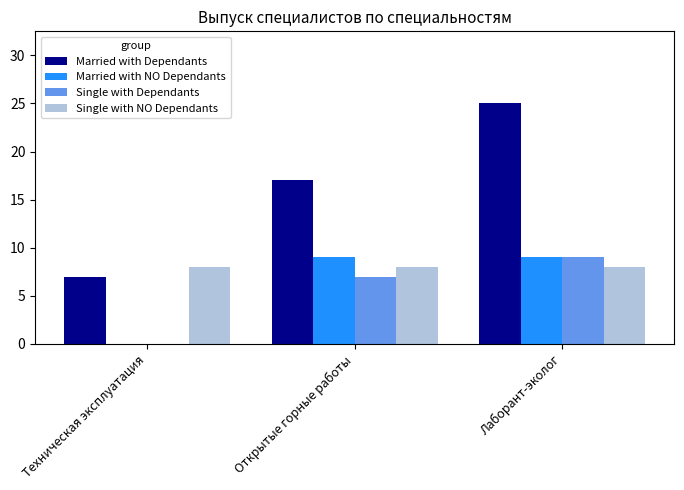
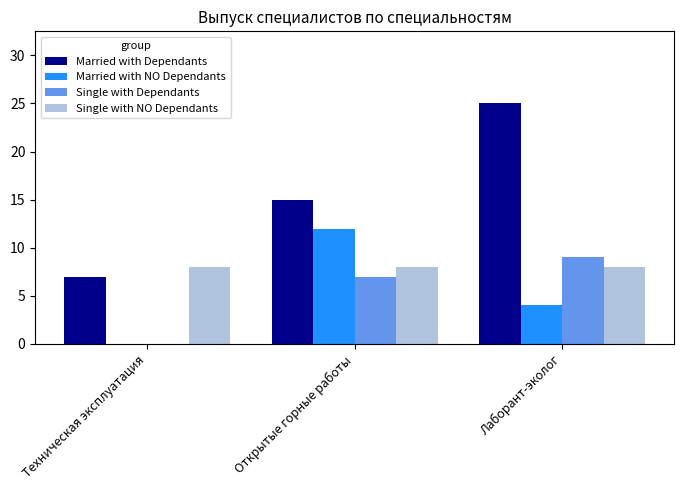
Married with Dependants, Открытые горные работы: 17 -> 15
Married with NO Dependants, Открытые горные работы: 9 -> 12
Married with NO Dependants, Лаборант-эколог: 9 -> 4
